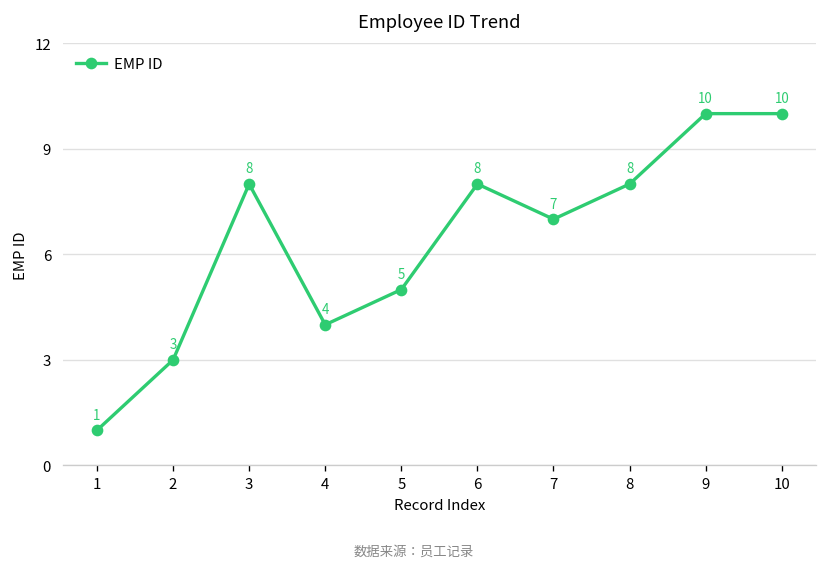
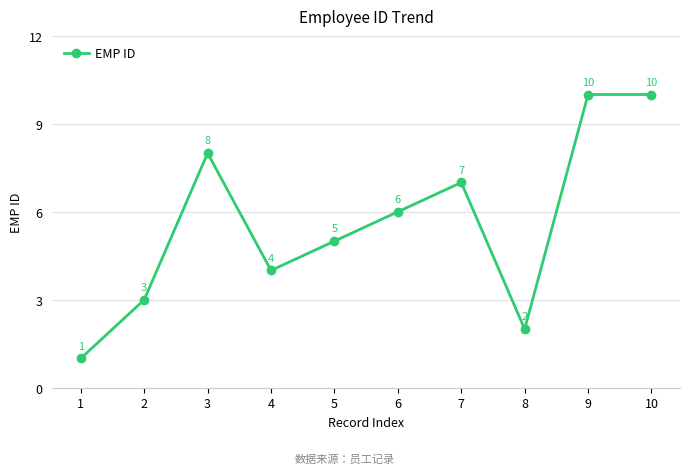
6: 8 -> 6
8: 8 -> 2
